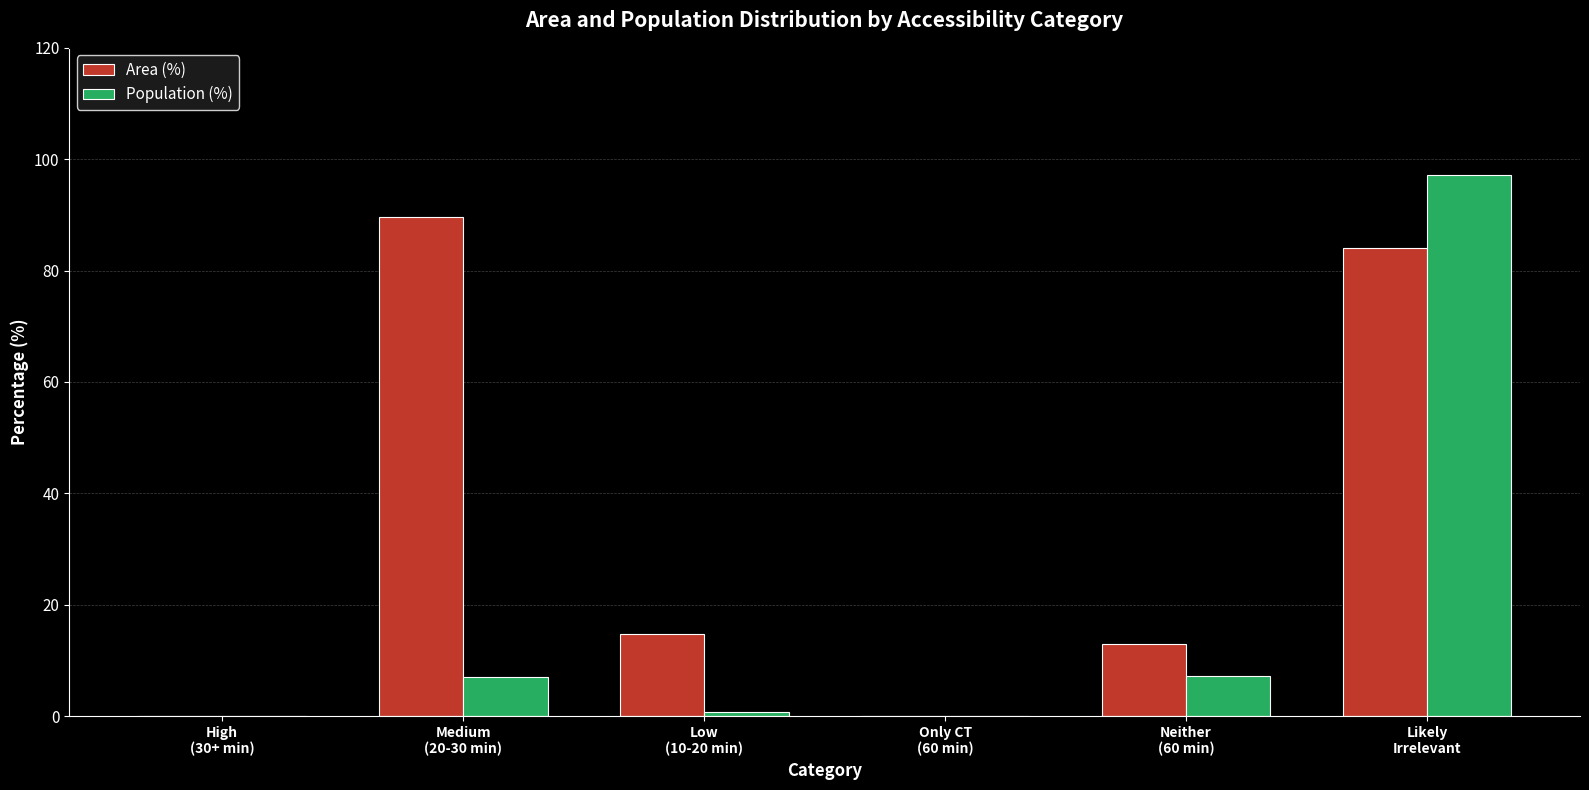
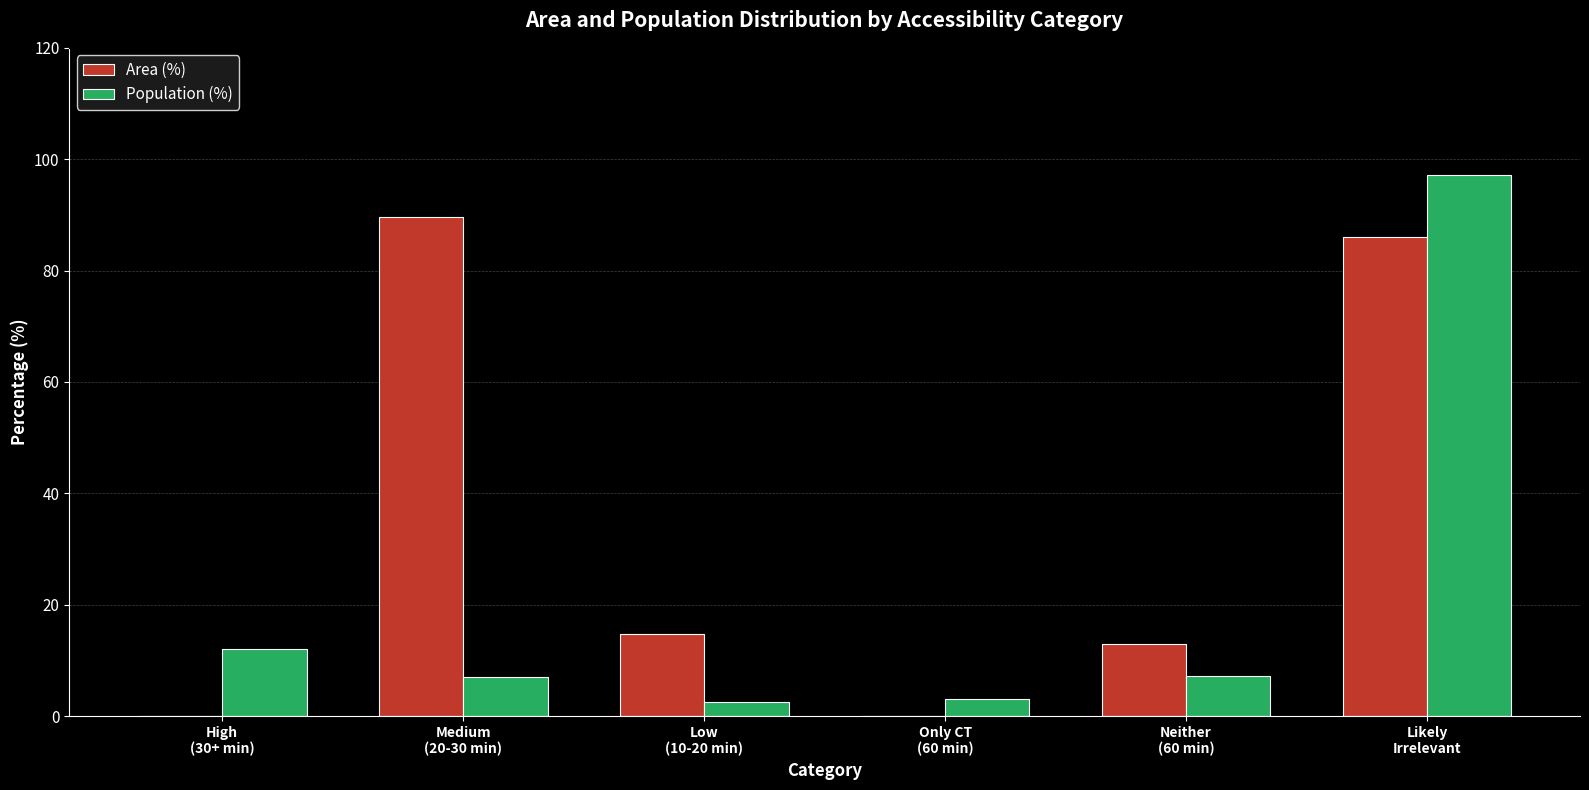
Population (%), High (30+ min): 0 -> 12
Population (%), Low (10-20 min): 1 -> 3
Population (%), Only CT (60 min): 0 -> 3
Area (%), Likely Irrelevant: 84 -> 86
